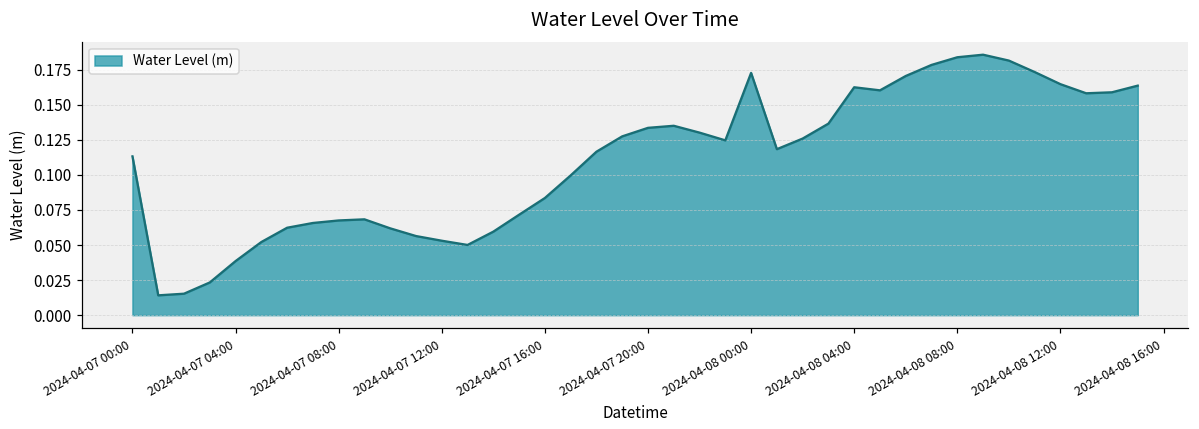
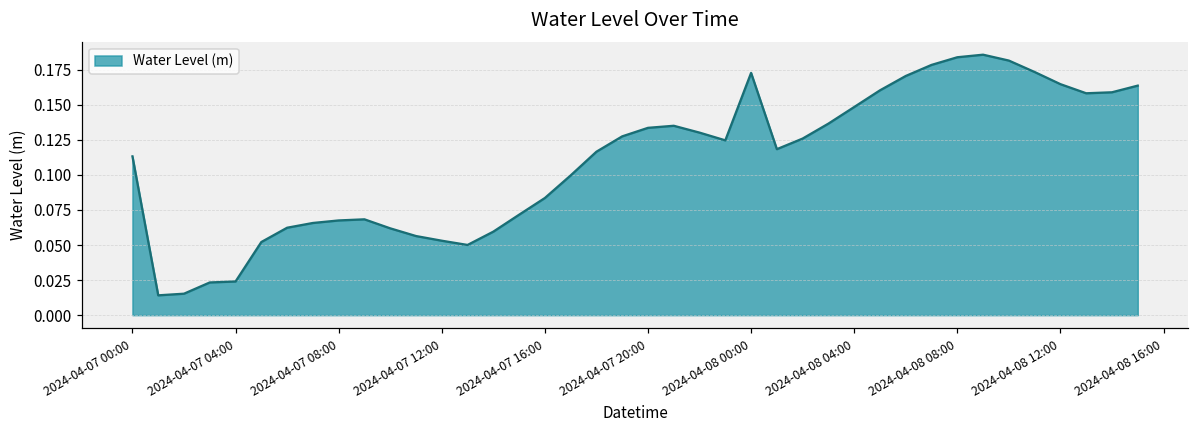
2024-04-07 04:00: 0.039 -> 0.024
2024-04-08 04:00: 0.163 -> 0.148
